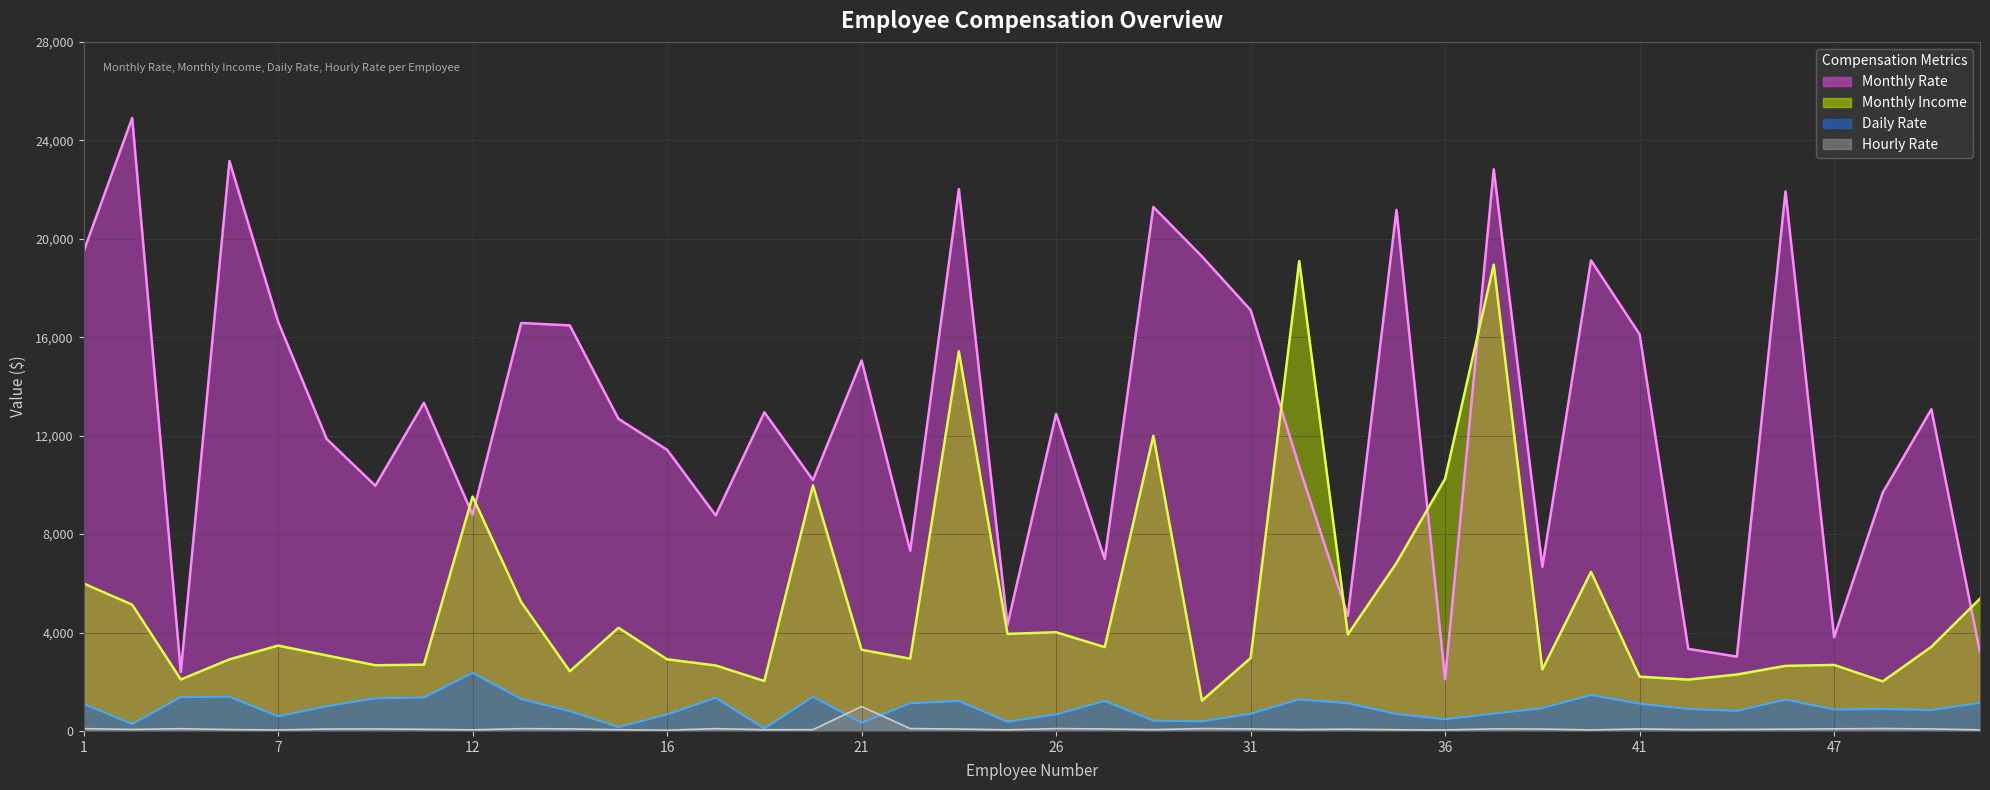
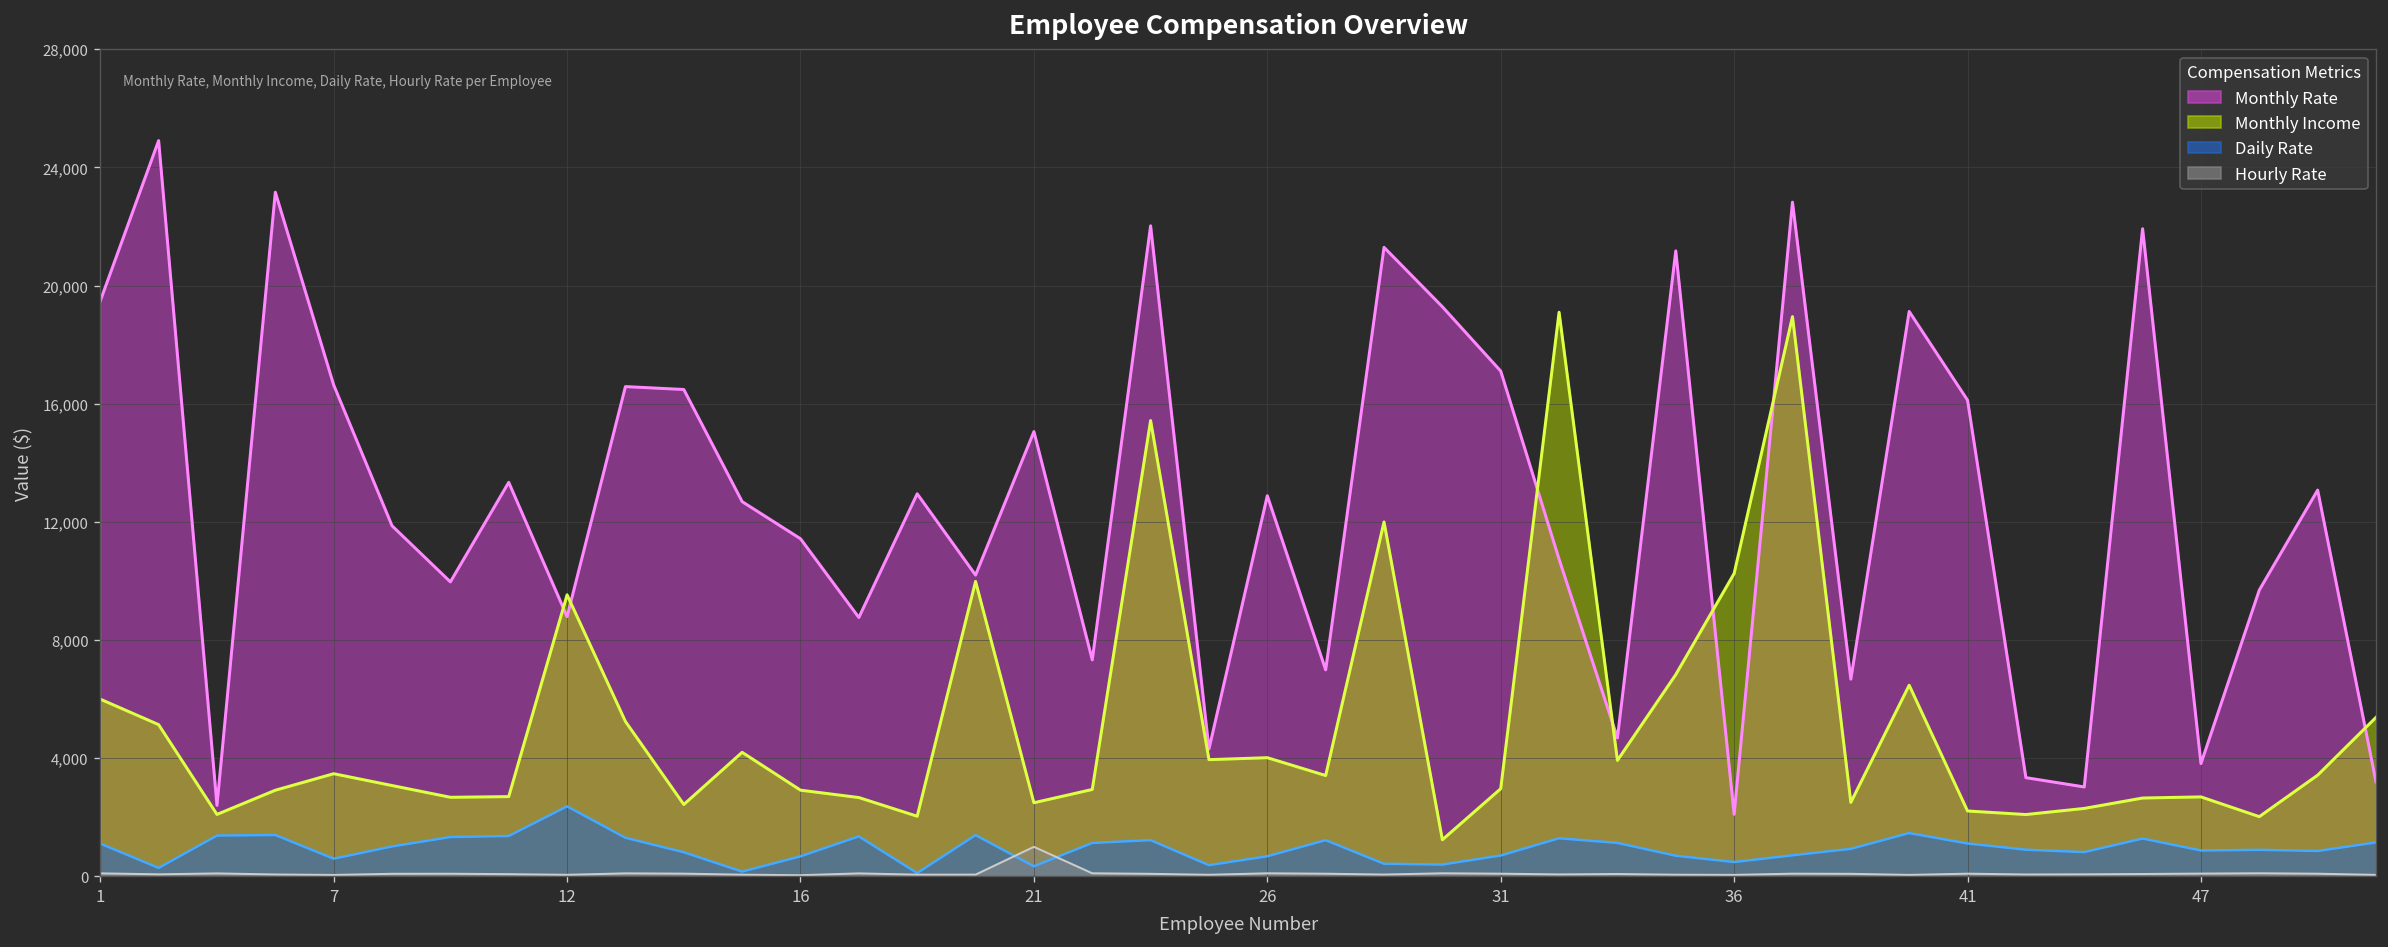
Monthly Income, 21: 3,300 -> 2,500
